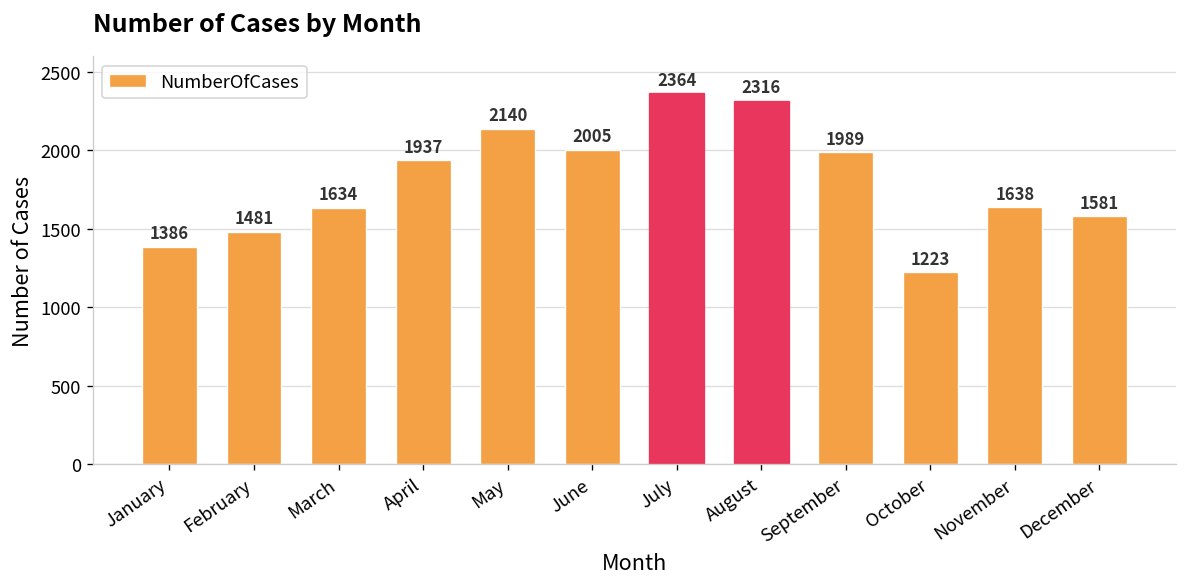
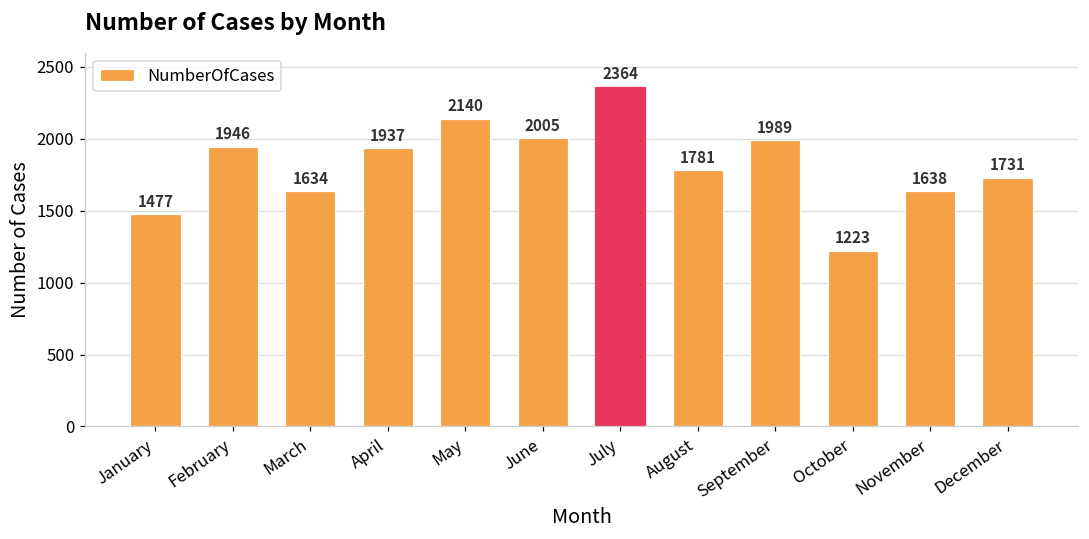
January: 1386 -> 1477
February: 1481 -> 1946
August: 2316 -> 1781
December: 1581 -> 1731
